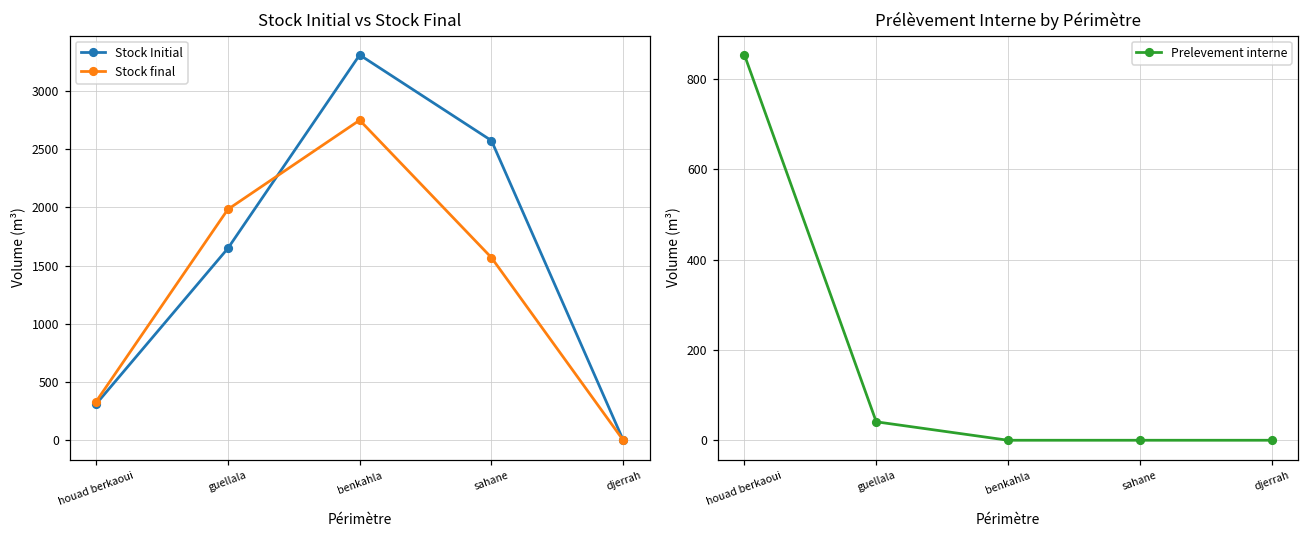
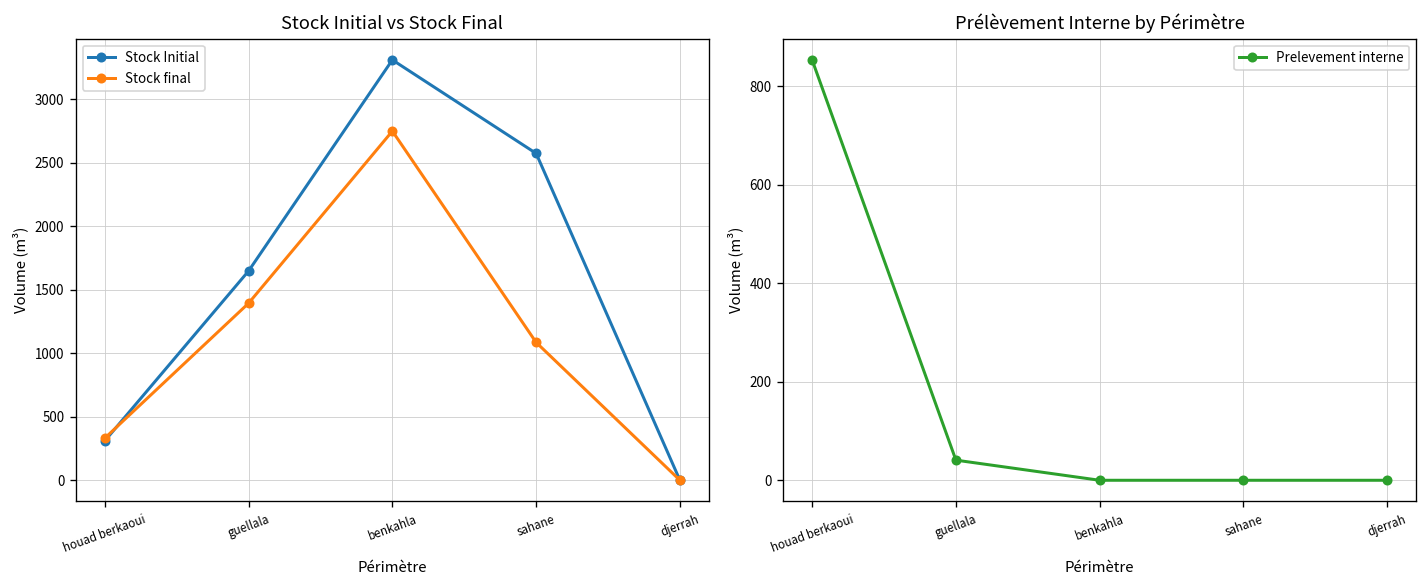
Stock Initial vs Stock Final, Stock final, guellala: 1980 -> 1390
Stock Initial vs Stock Final, Stock final, sahane: 1570 -> 1090
